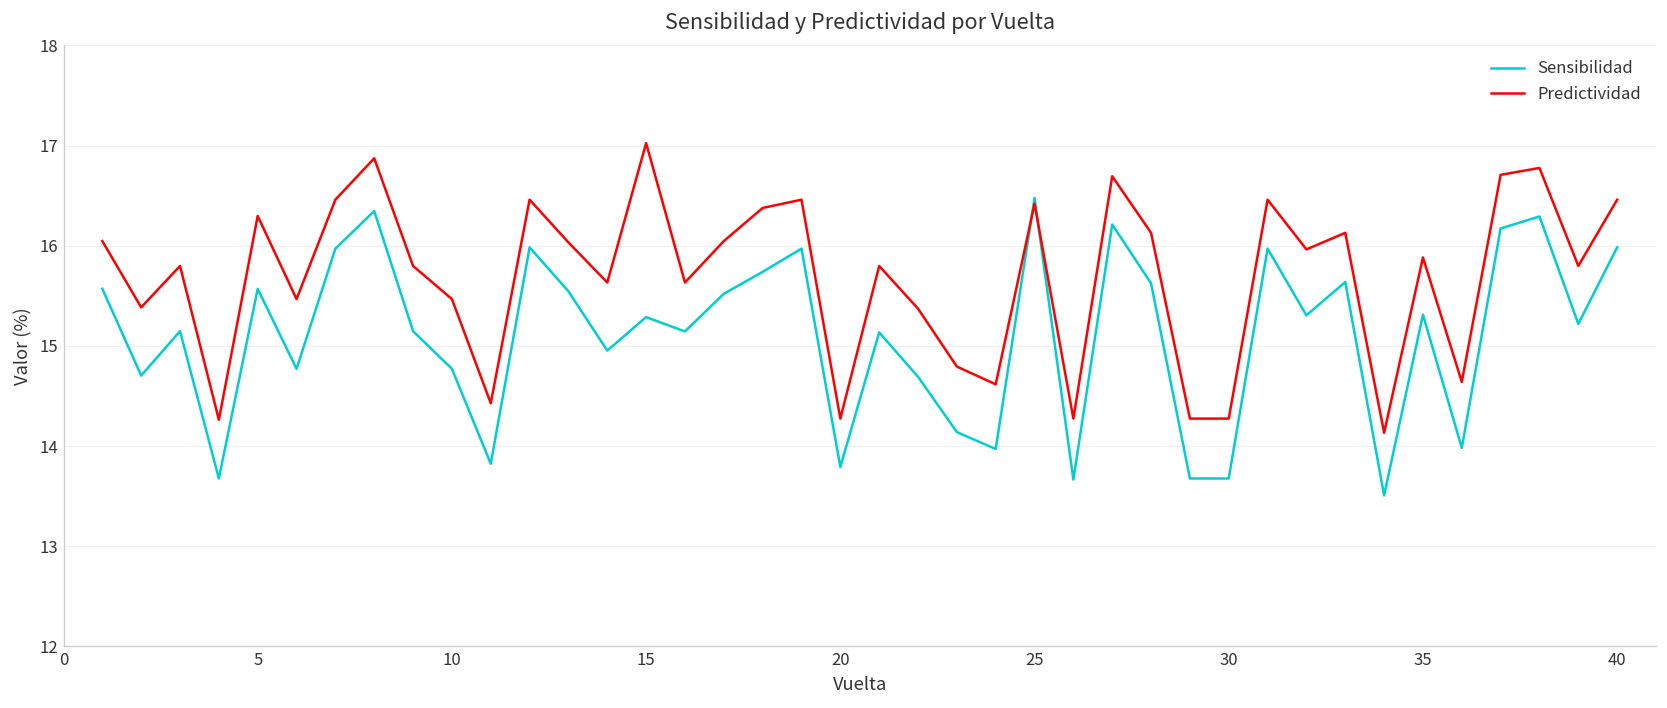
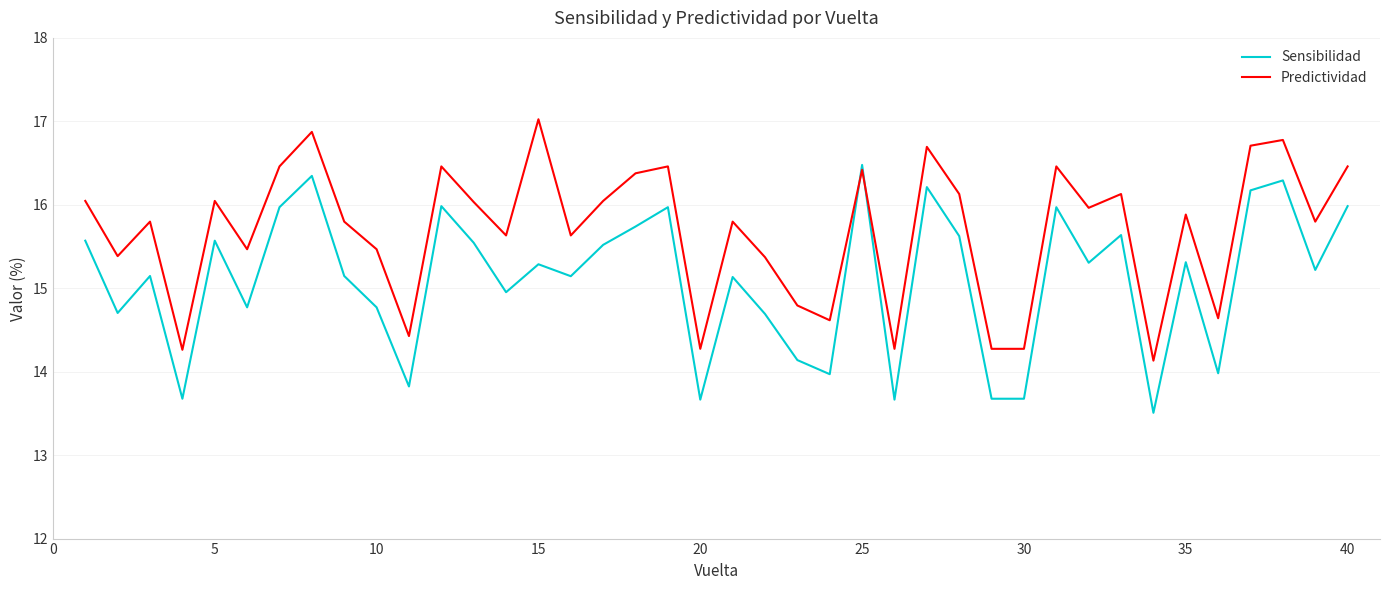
Predictividad, 5: 16.3 -> 16.0
Sensibilidad, 20: 13.8 -> 13.7
